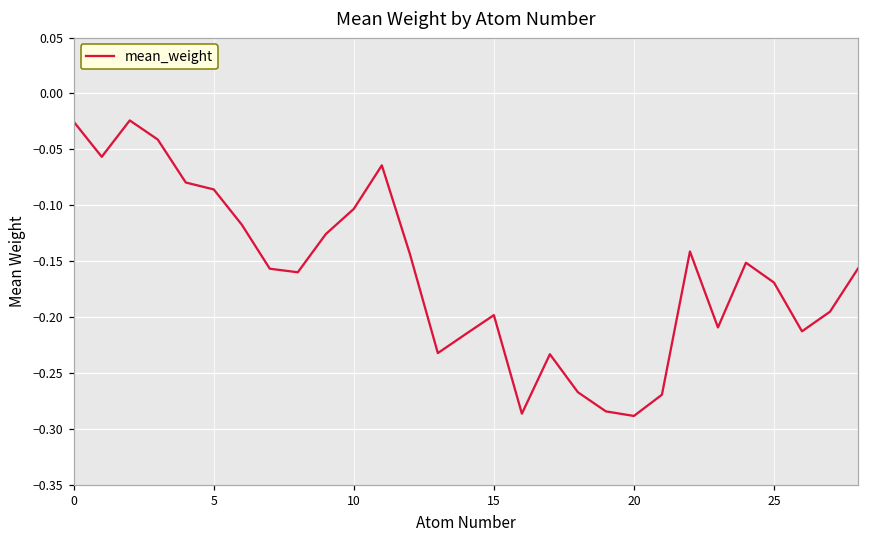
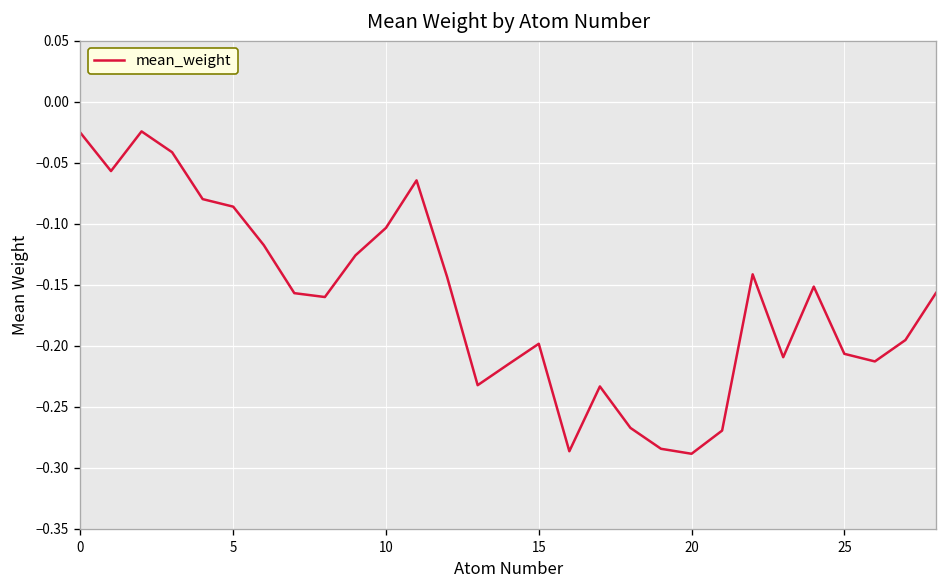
25: -0.169 -> -0.207
